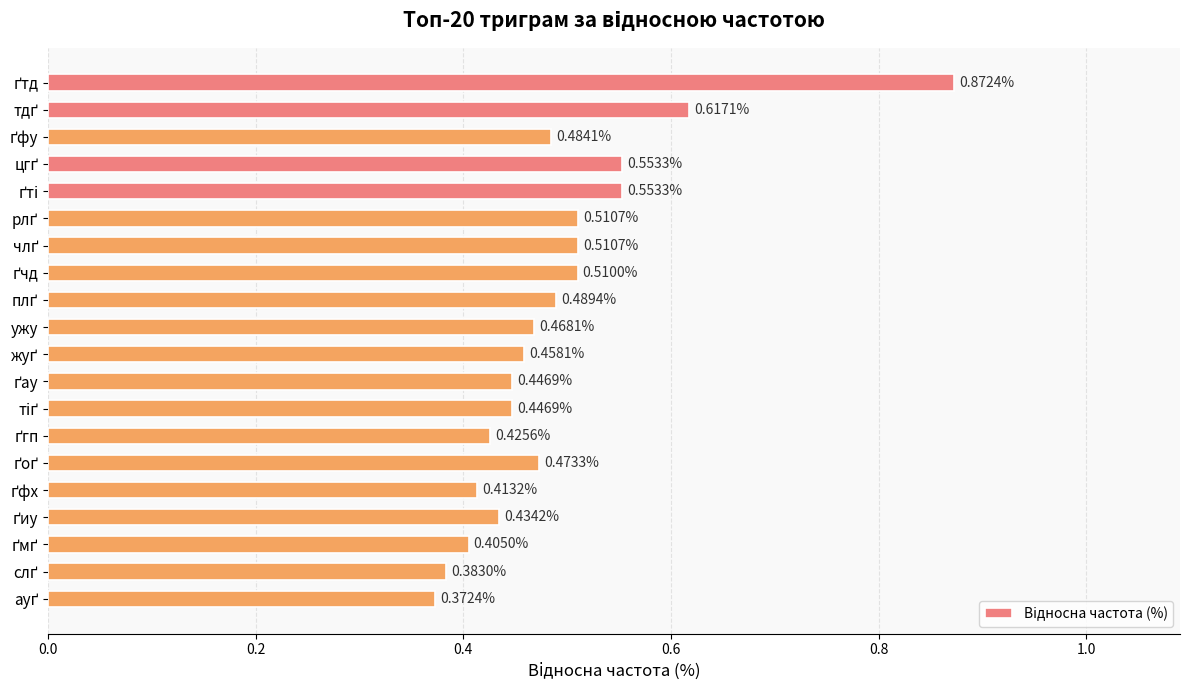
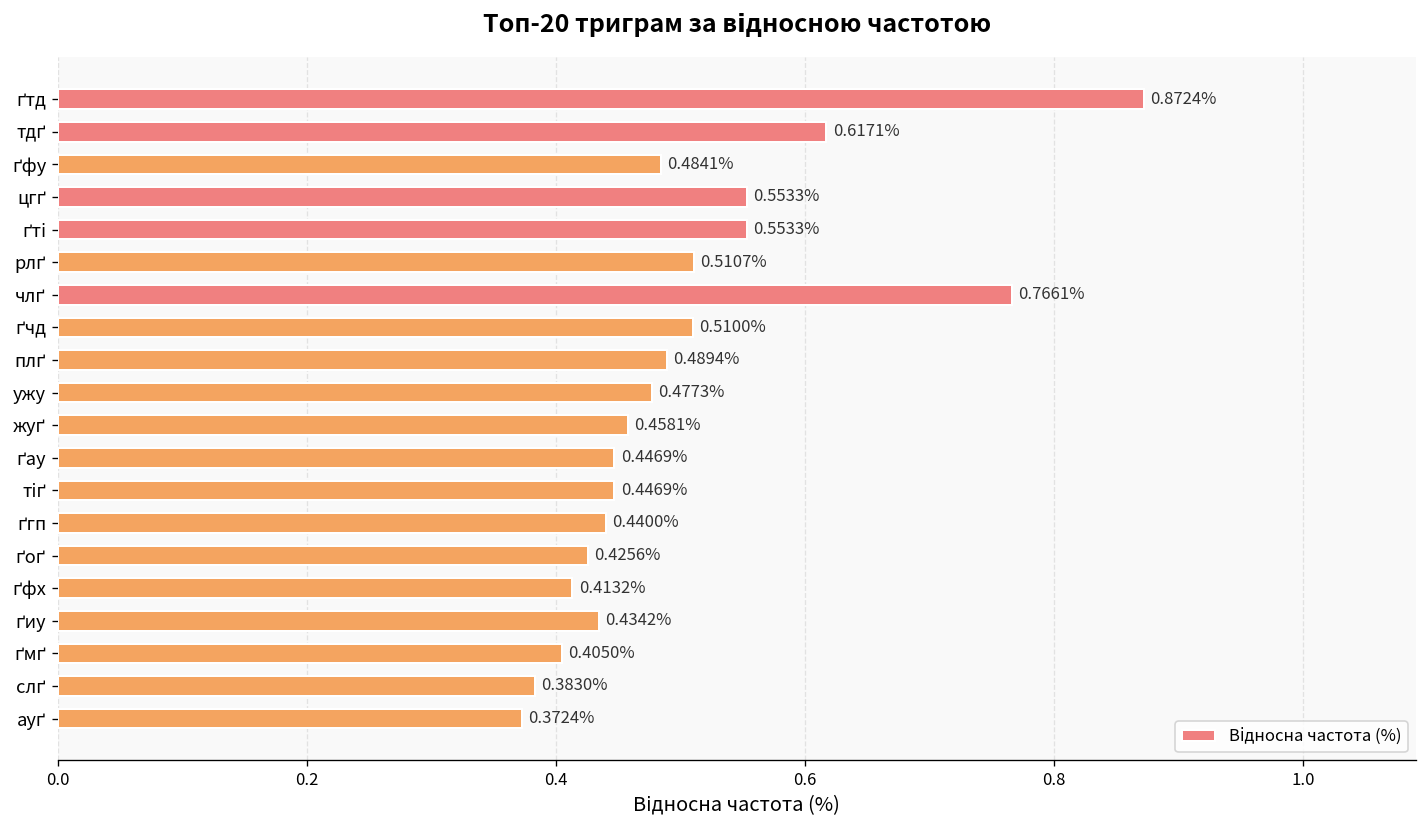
члґ: 0.5107% -> 0.7661%
ужу: 0.4681% -> 0.4773%
ґгп: 0.4256% -> 0.4400%
ґоґ: 0.4733% -> 0.4256%
